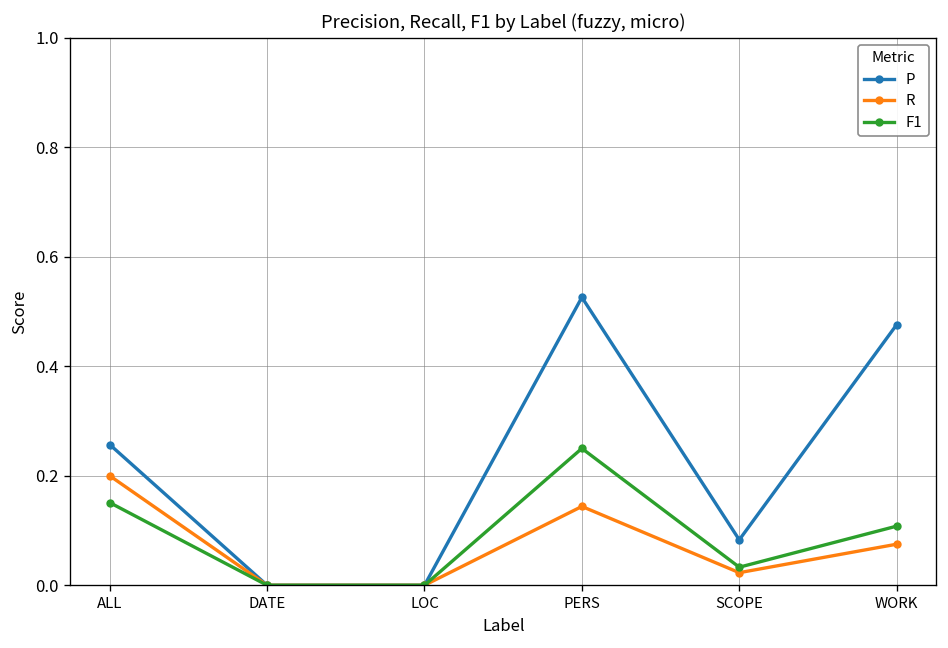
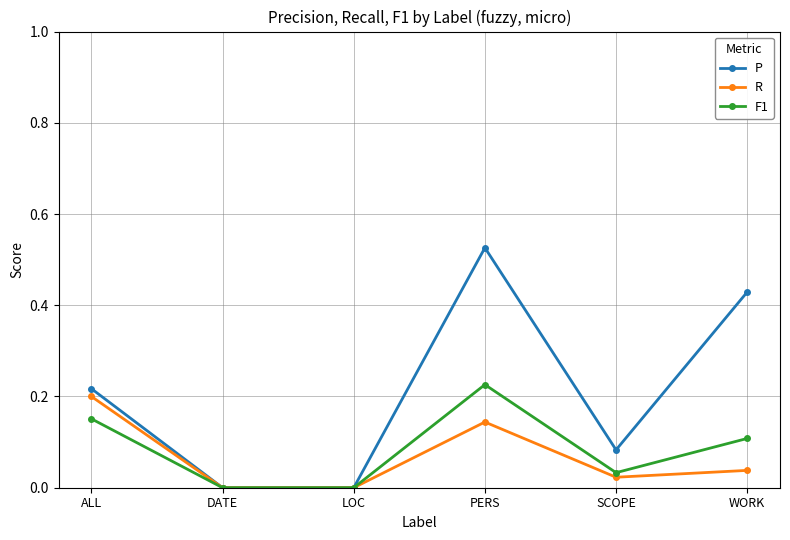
P, ALL: 0.26 -> 0.22
F1, PERS: 0.25 -> 0.23
P, WORK: 0.48 -> 0.43
R, WORK: 0.08 -> 0.04
